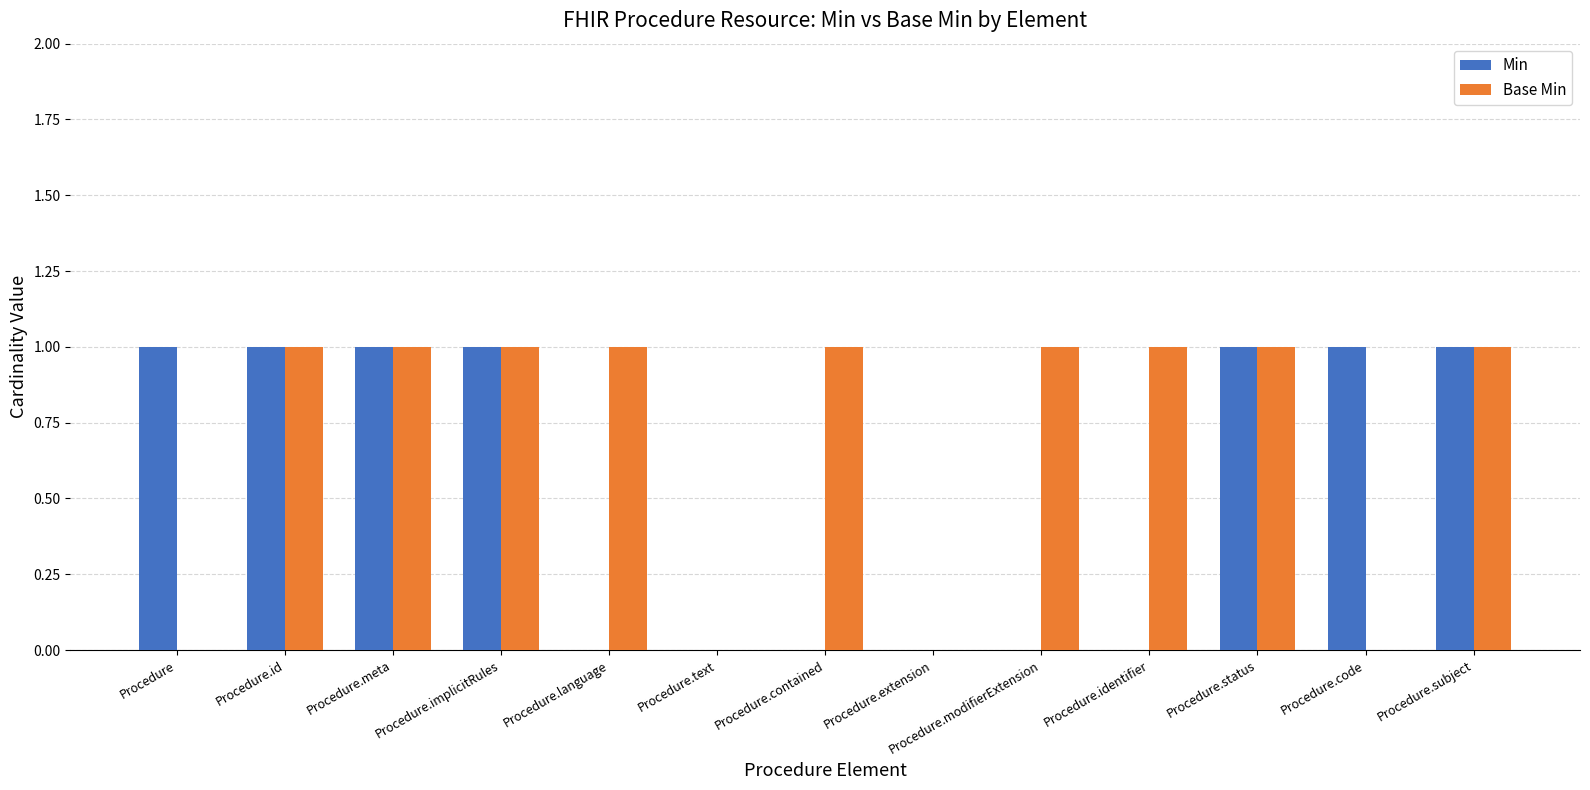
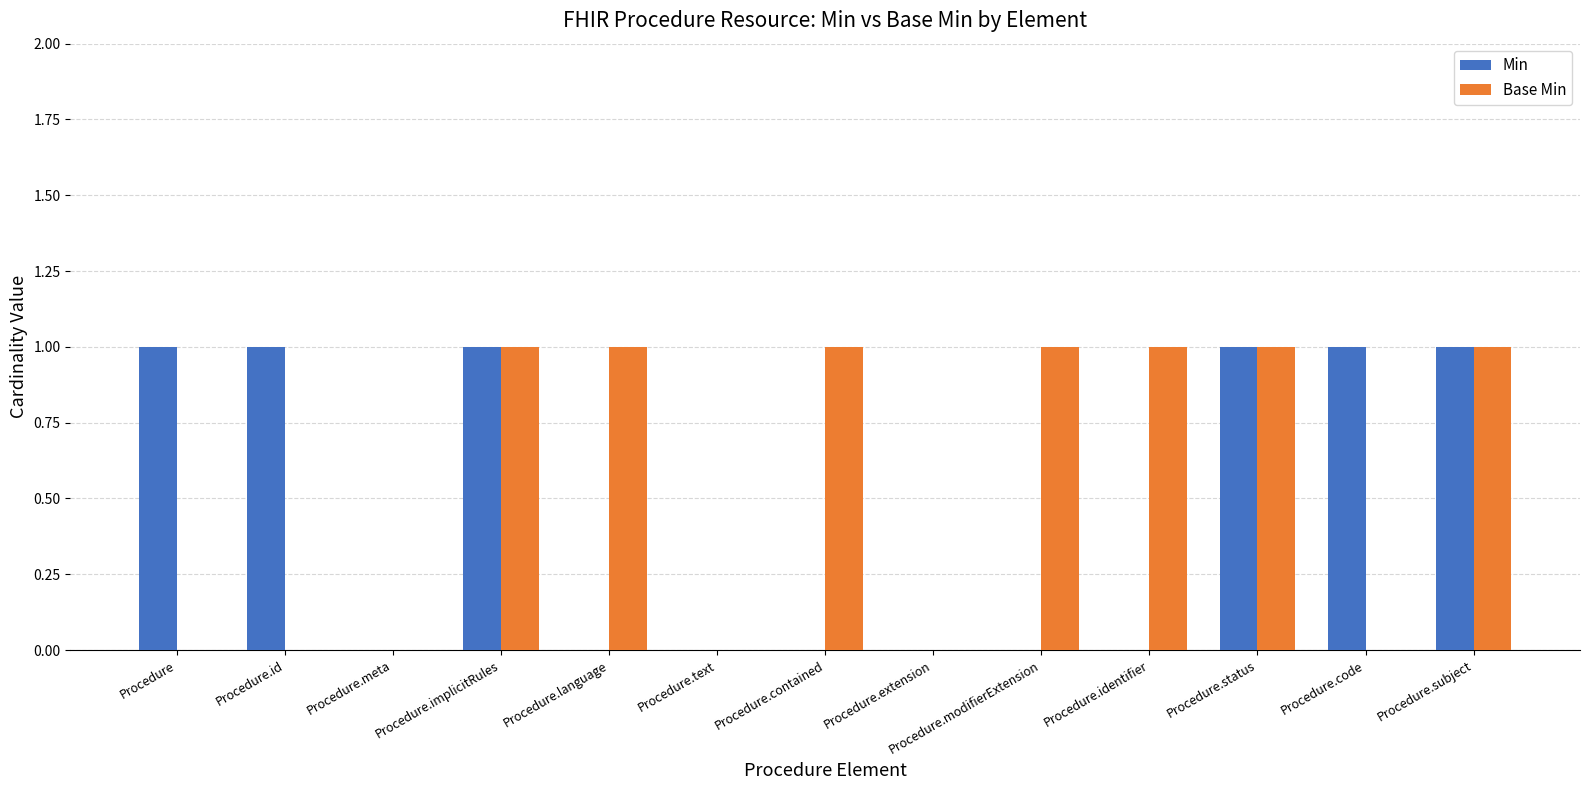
Base Min, Procedure.id: 1 -> 0
Min, Procedure.meta: 1 -> 0
Base Min, Procedure.meta: 1 -> 0
